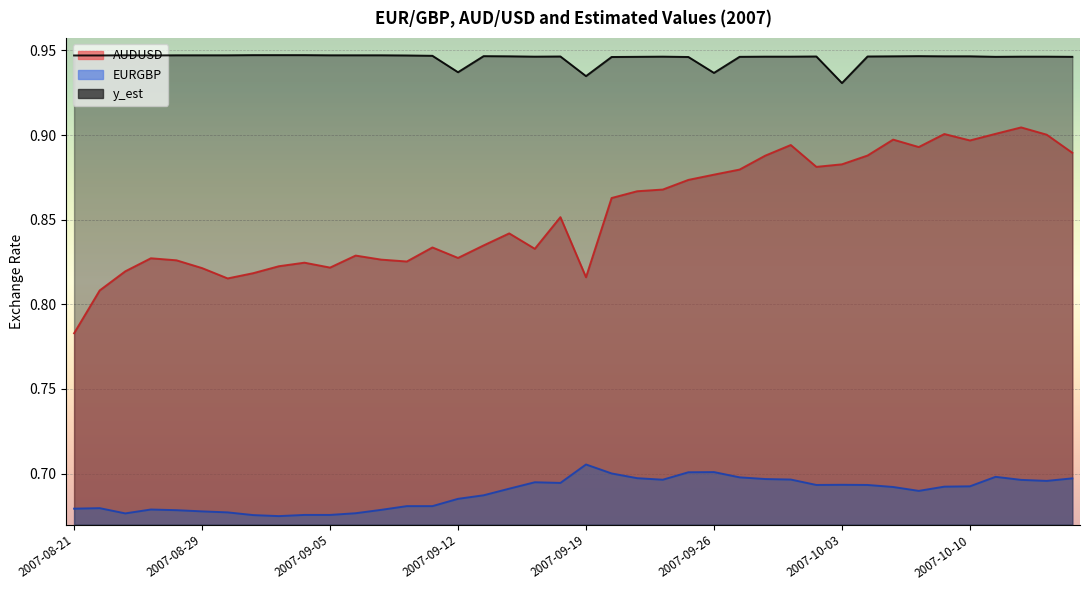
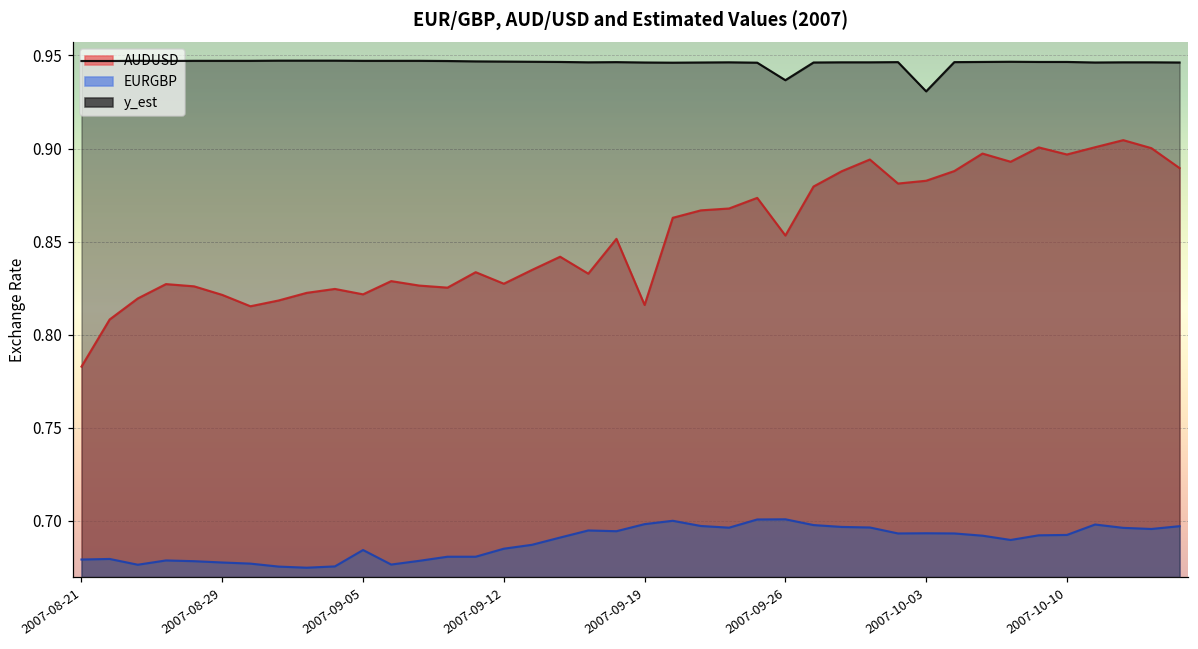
EURGBP, 2007-09-05: 0.676 -> 0.684
y_est, 2007-09-12: 0.937 -> 0.947
EURGBP, 2007-09-19: 0.705 -> 0.698
y_est, 2007-09-19: 0.935 -> 0.946
AUDUSD, 2007-09-26: 0.877 -> 0.853
